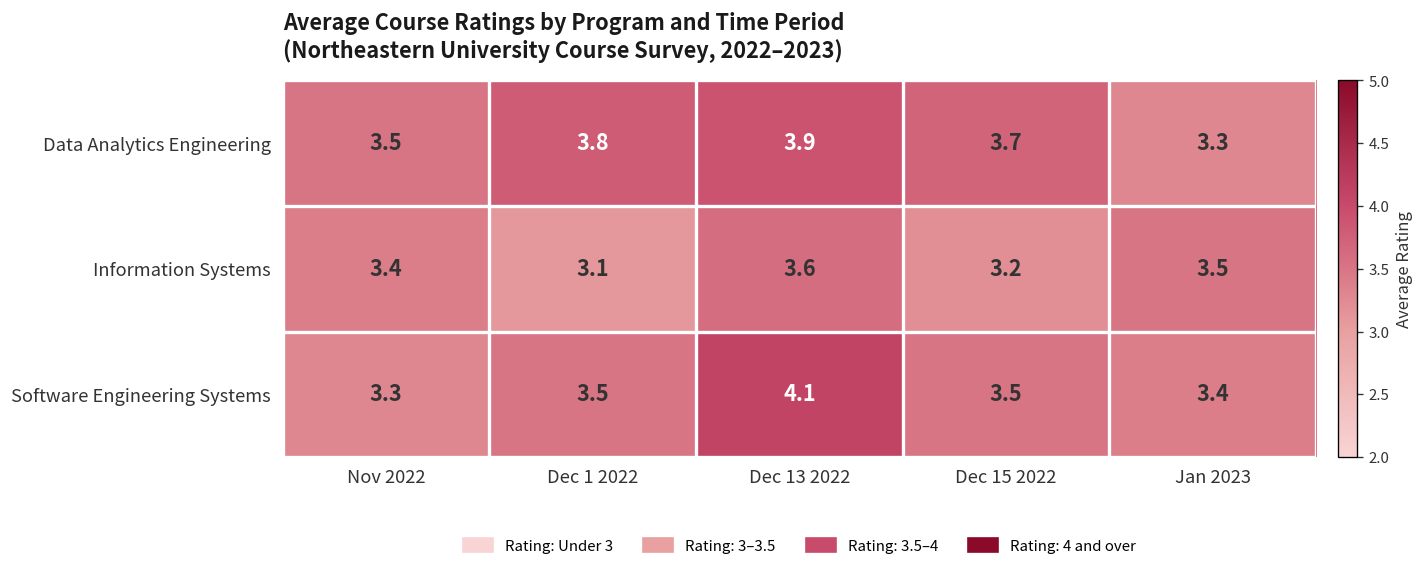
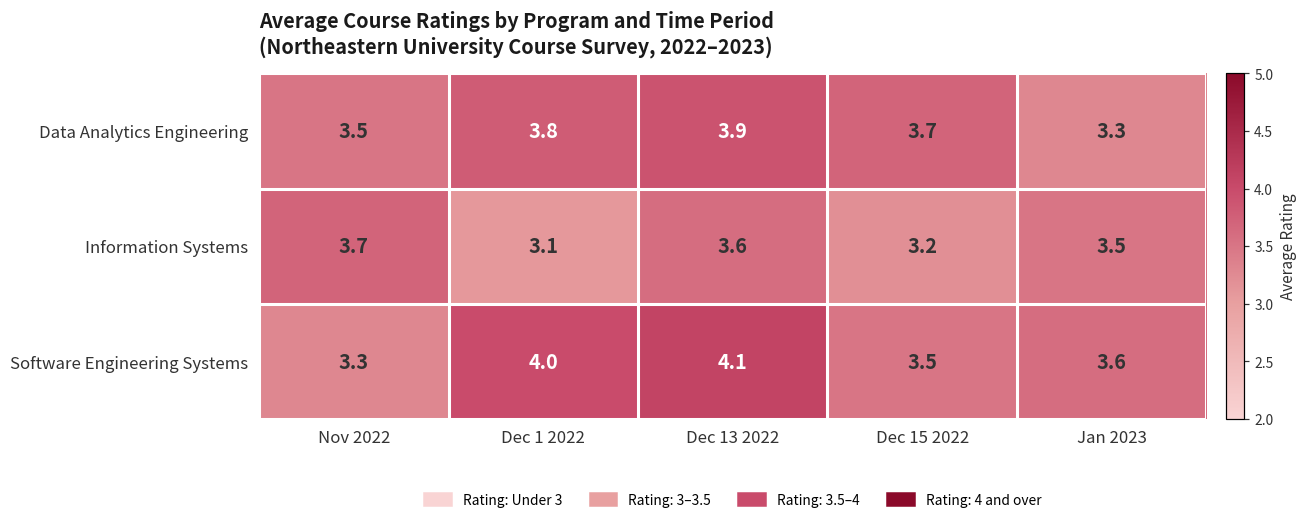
Information Systems, Nov 2022: 3.4 -> 3.7
Software Engineering Systems, Dec 1 2022: 3.5 -> 4.0
Software Engineering Systems, Jan 2023: 3.4 -> 3.6
